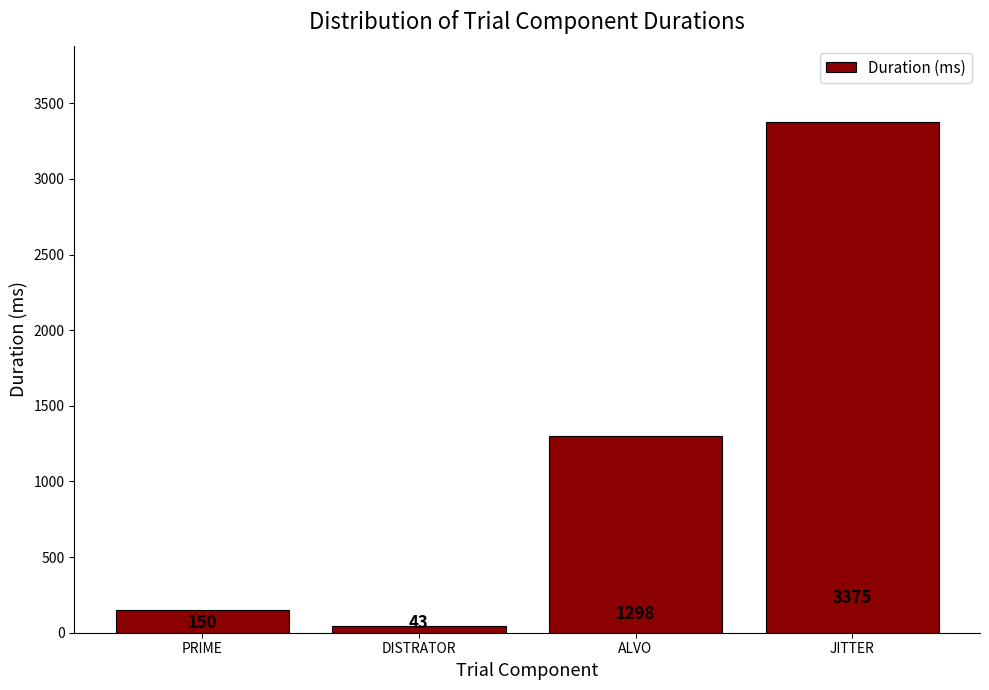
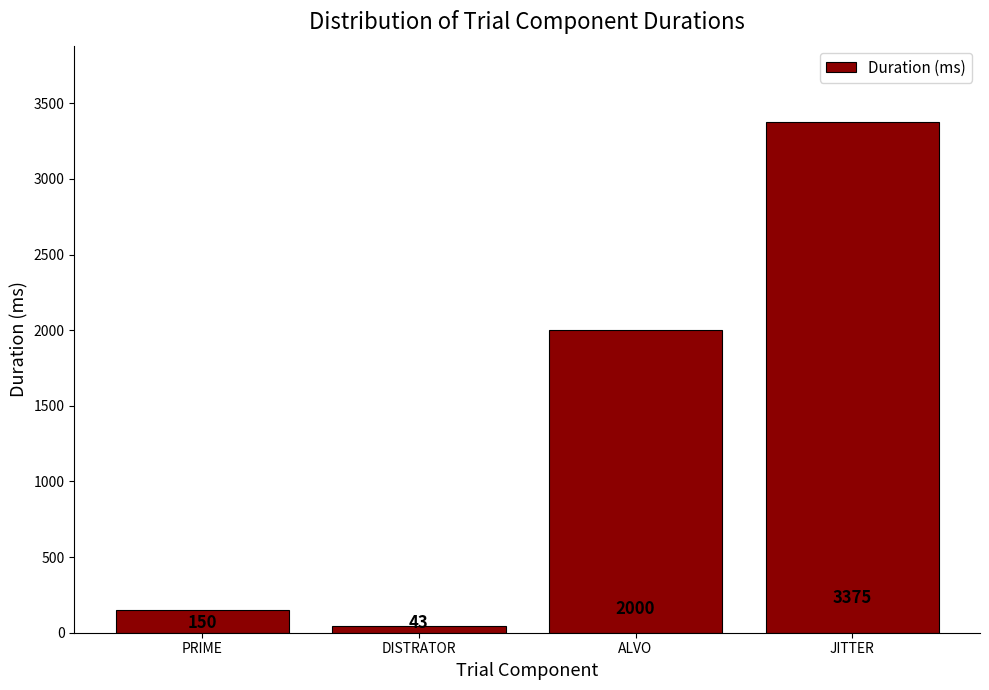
ALVO: 1298 -> 2000
